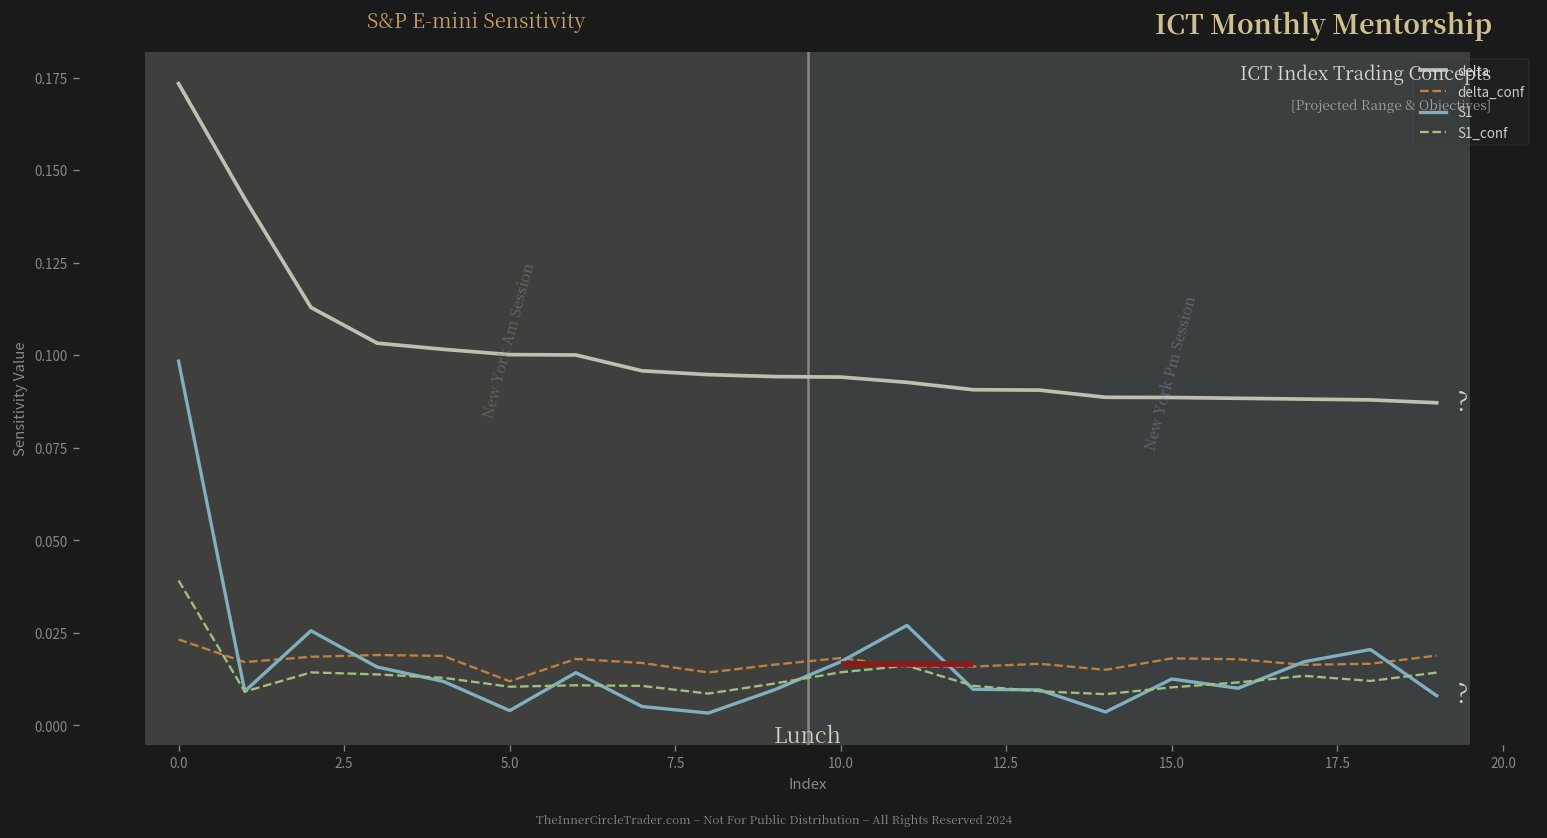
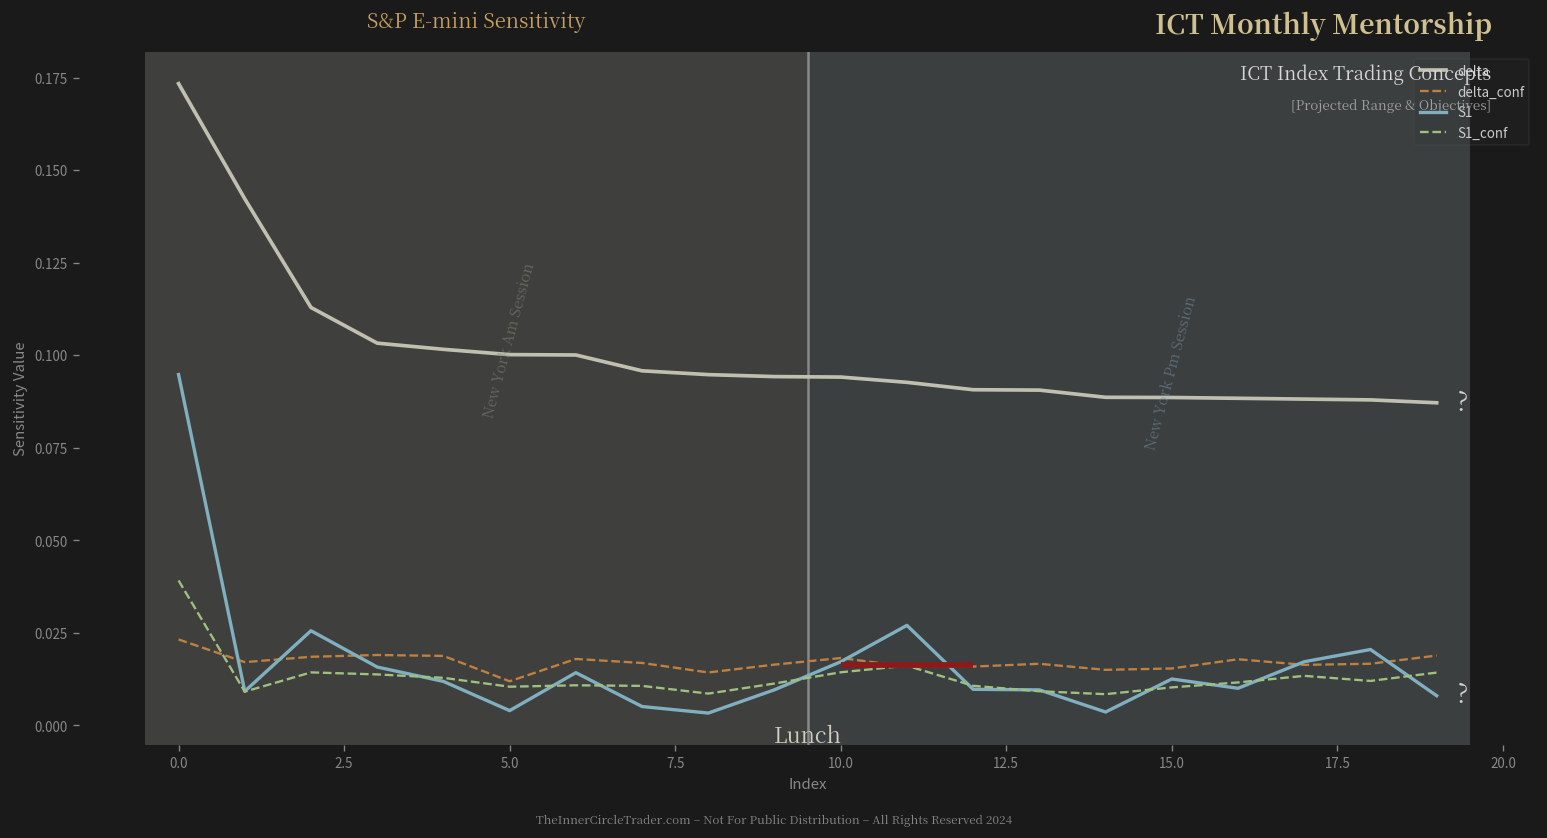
S1, 0.0: 0.098 -> 0.095
delta_conf, 15.0: 0.018 -> 0.015
